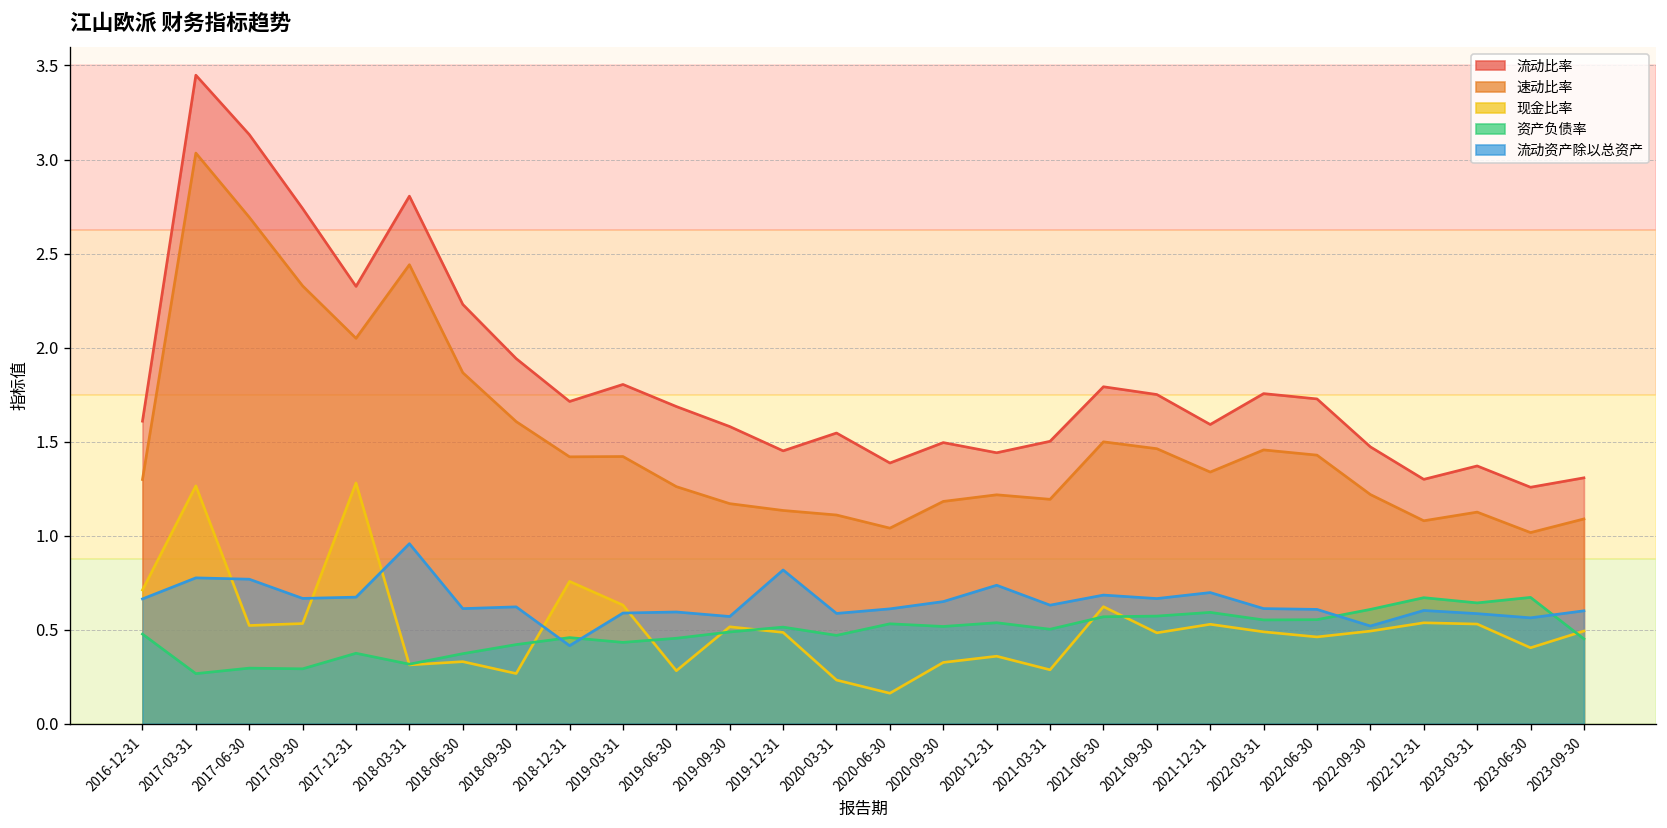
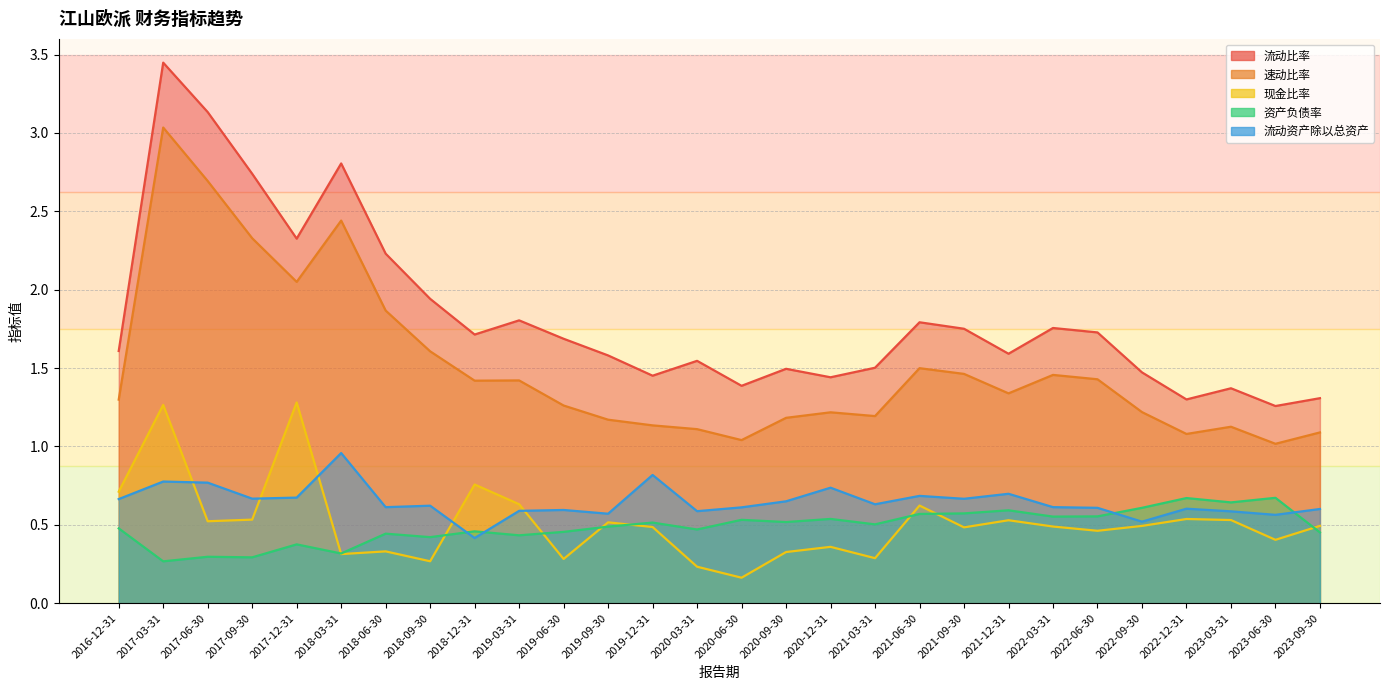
资产负债率, 2018-06-30: 0.37 -> 0.44
